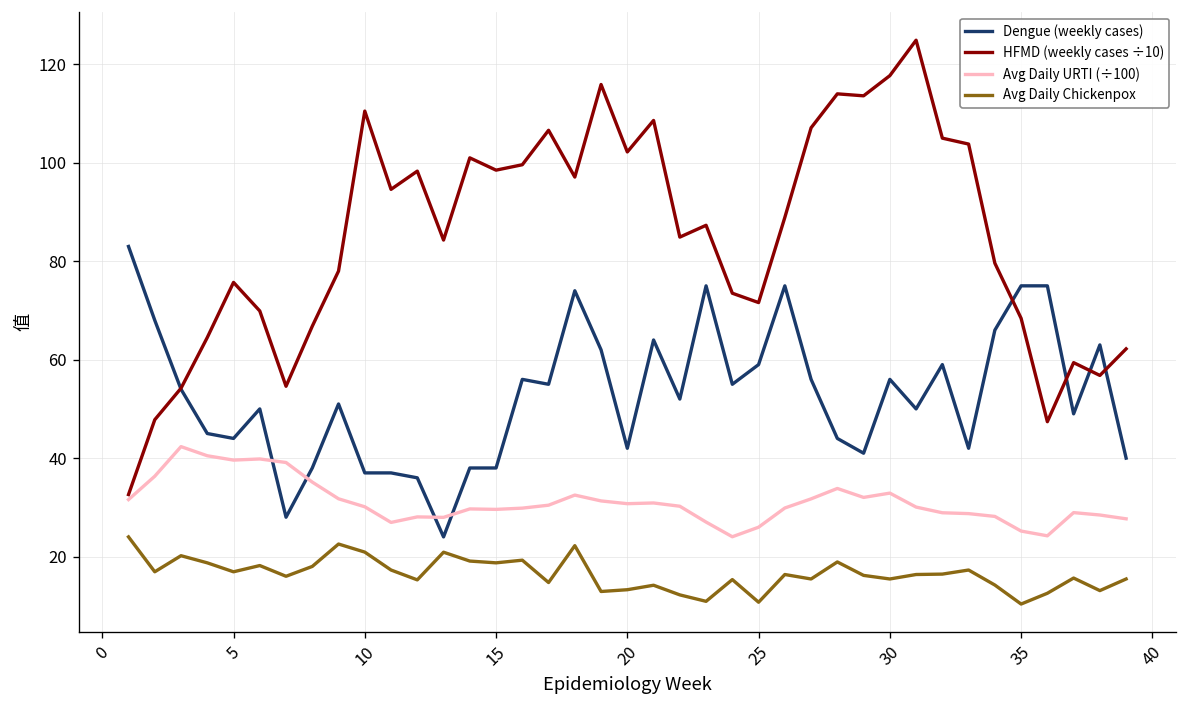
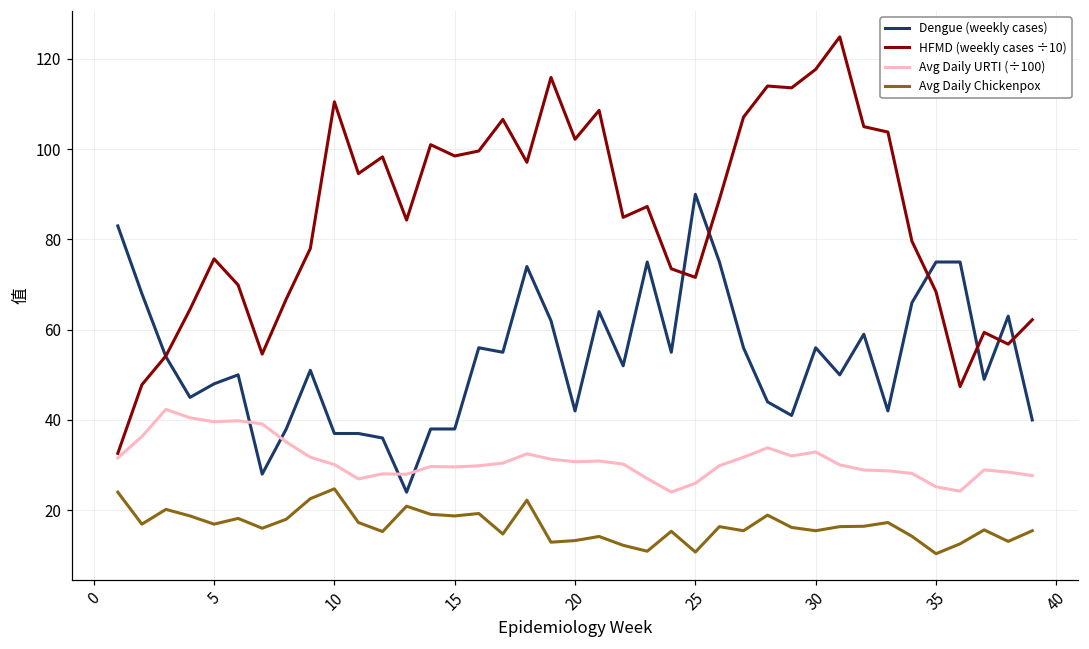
Dengue (weekly cases), 5: 44 -> 48
Avg Daily Chickenpox, 10: 21 -> 25
Dengue (weekly cases), 25: 59 -> 90
